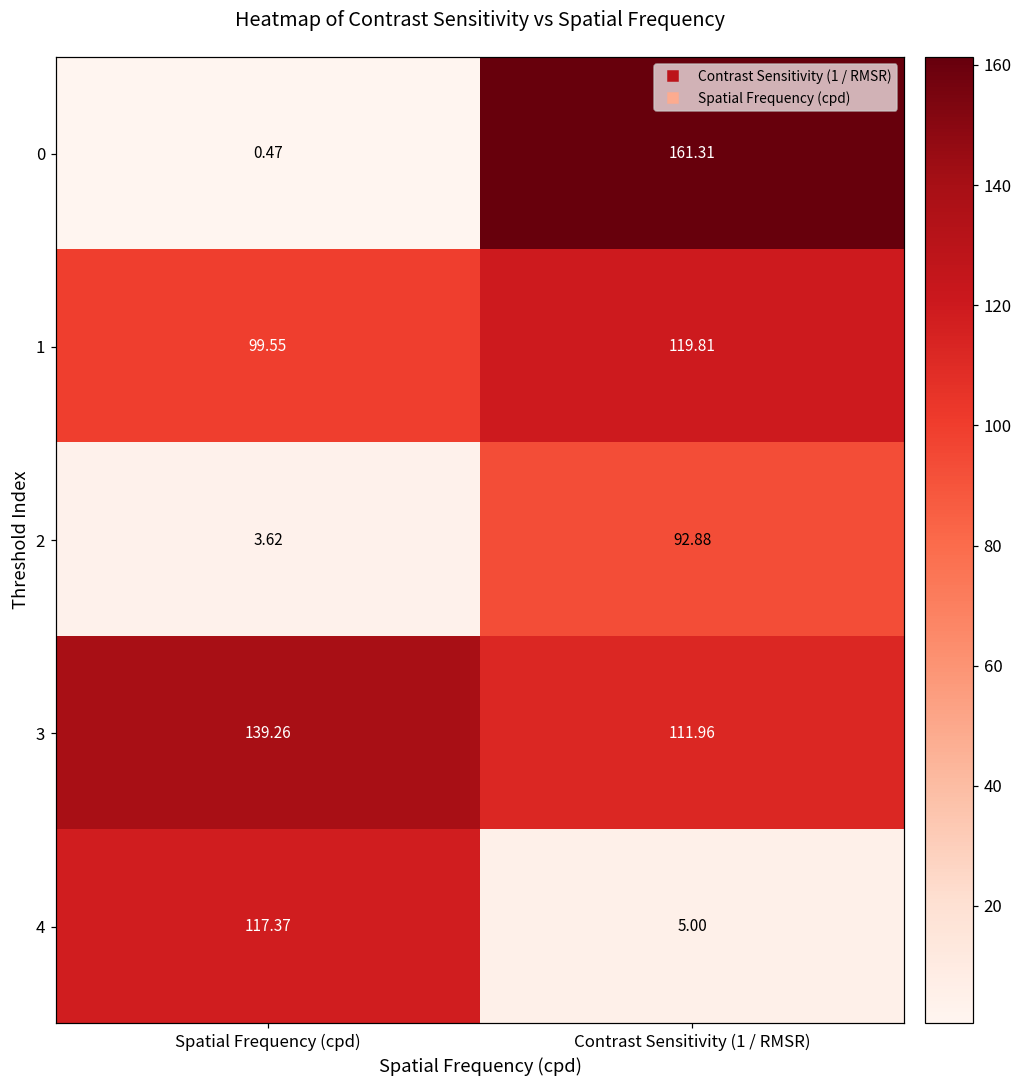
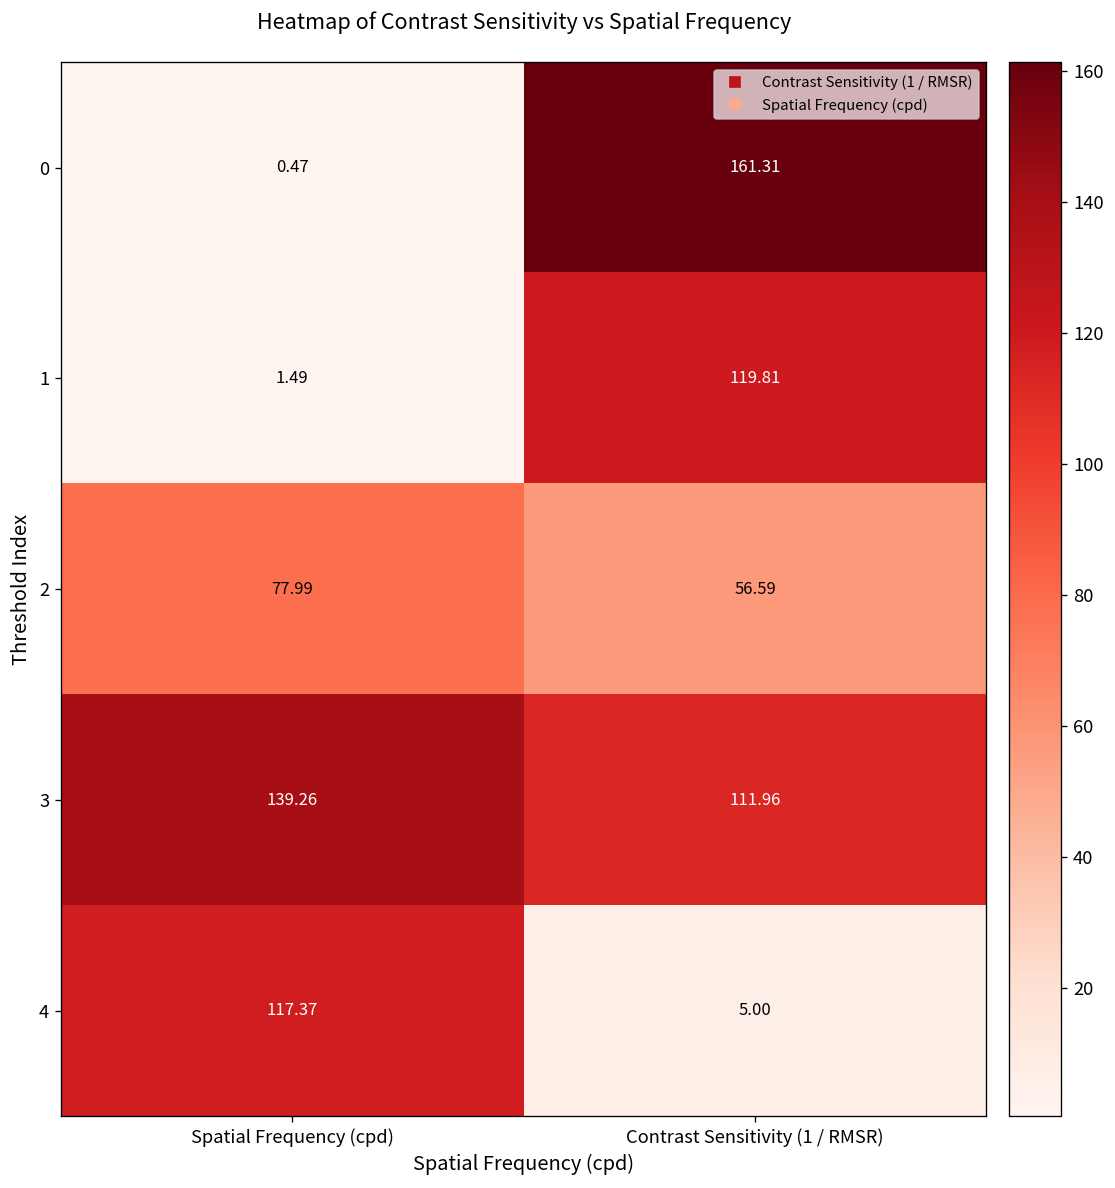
1, Spatial Frequency (cpd): 99.55 -> 1.49
2, Spatial Frequency (cpd): 3.62 -> 77.99
2, Contrast Sensitivity (1 / RMSR): 92.88 -> 56.59
